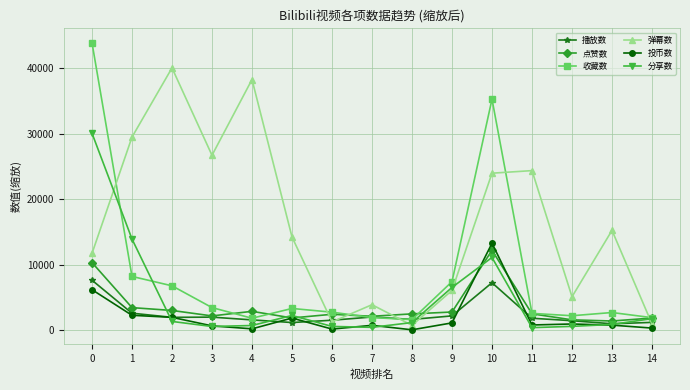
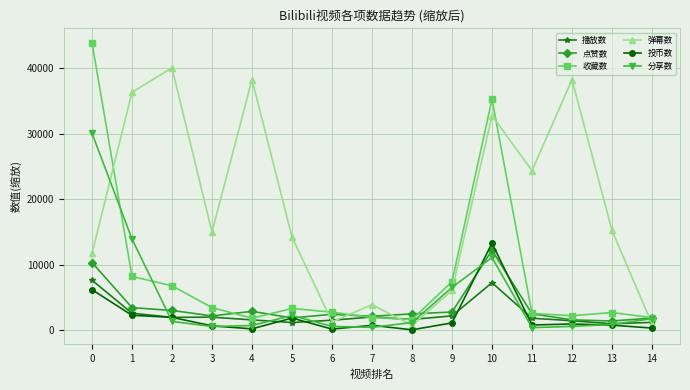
弹幕数, 1: 29000 -> 36000
弹幕数, 3: 27000 -> 15000
弹幕数, 10: 24000 -> 33000
弹幕数, 12: 5000 -> 38000
